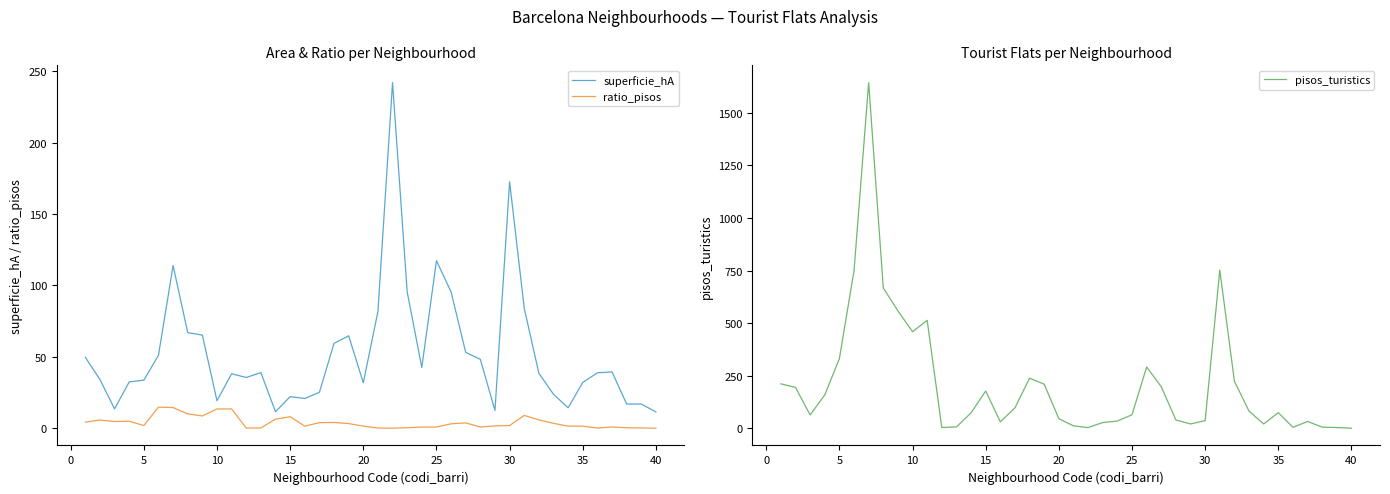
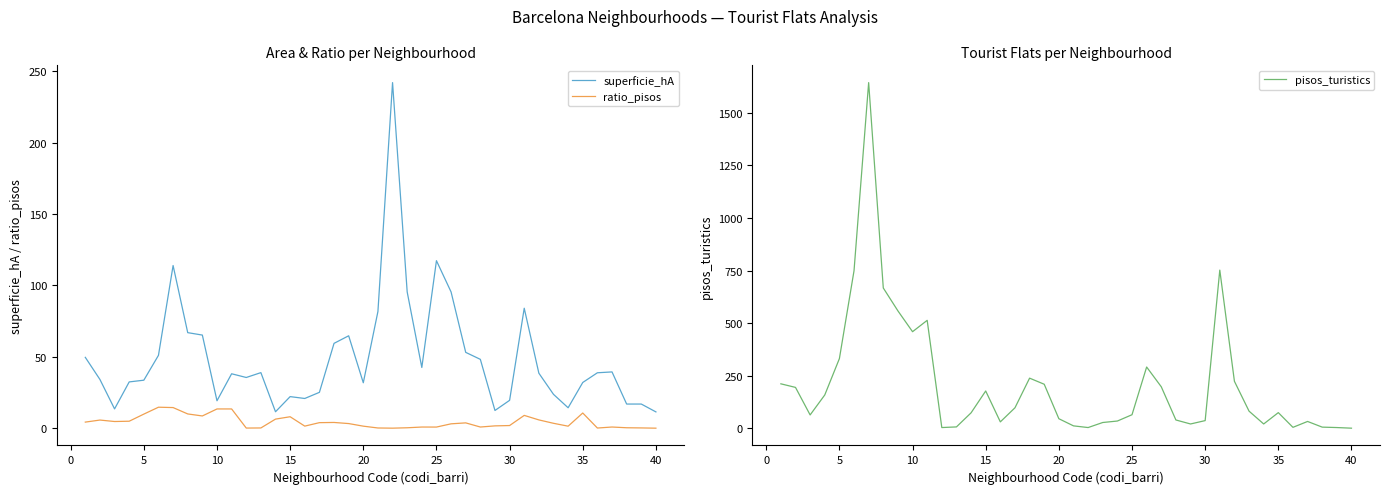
Area & Ratio per Neighbourhood, ratio_pisos, 5: 2 -> 10
Area & Ratio per Neighbourhood, superficie_hA, 30: 173 -> 20
Area & Ratio per Neighbourhood, ratio_pisos, 35: 1 -> 11
